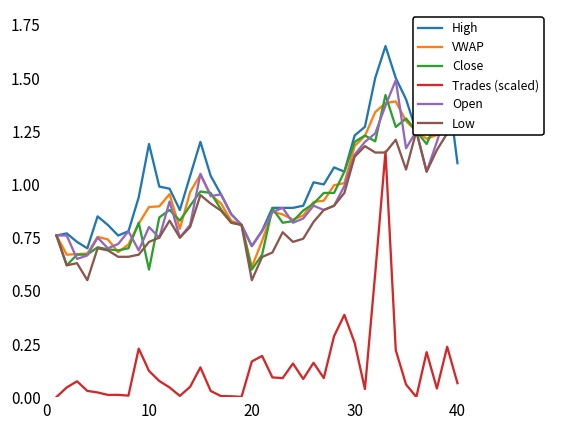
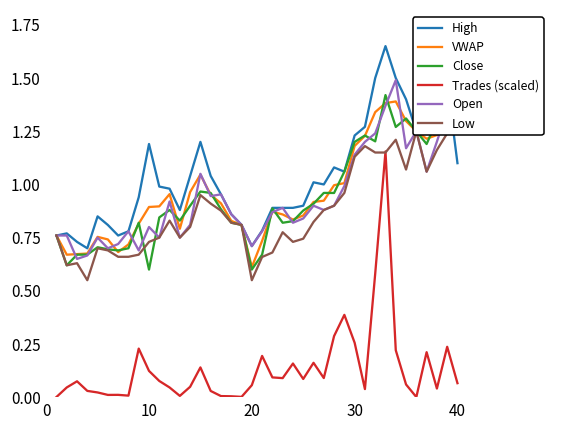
Trades (scaled), 20: 0.17 -> 0.06
